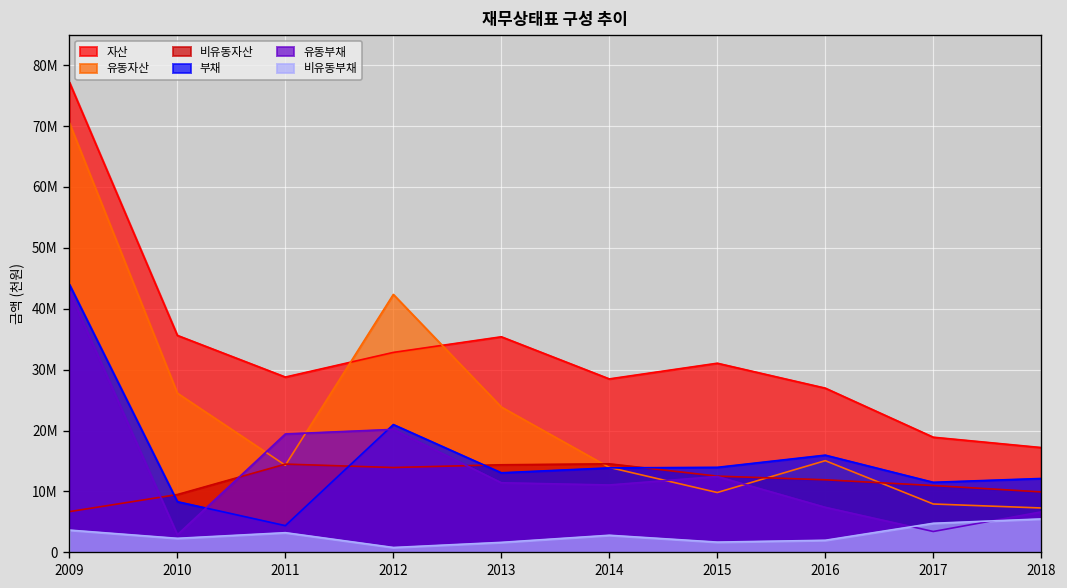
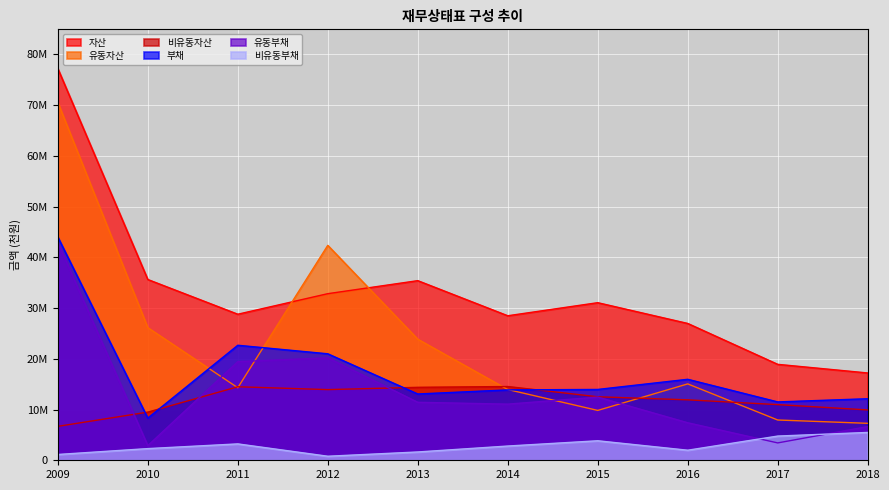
비유동부채, 2009: 4000000 -> 1000000
부채, 2011: 4000000 -> 23000000
비유동부채, 2015: 2000000 -> 4000000
